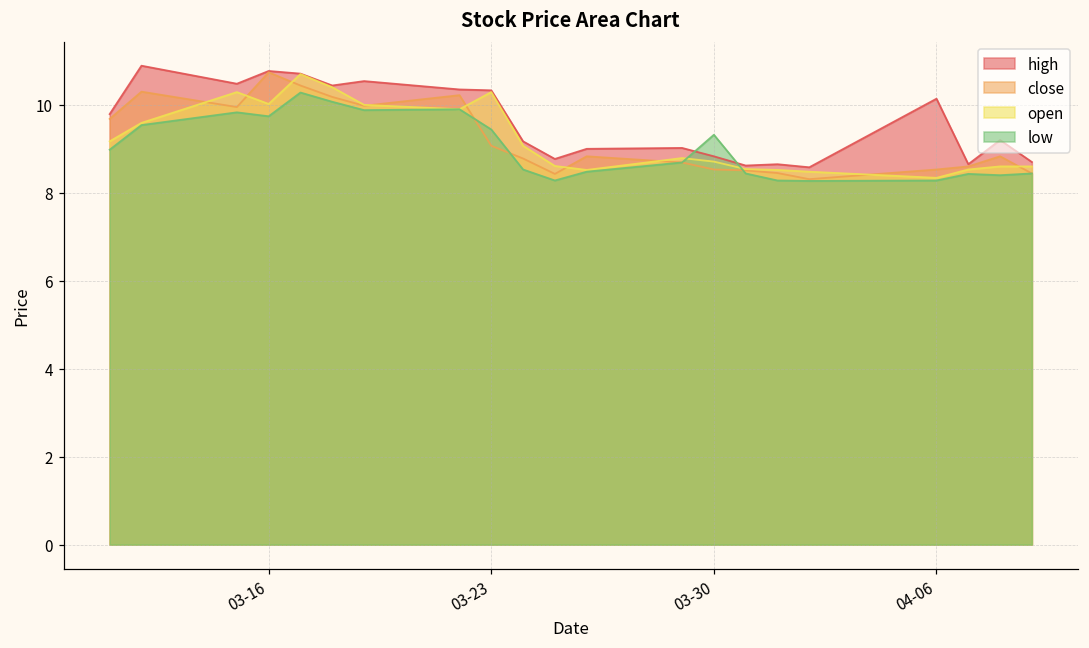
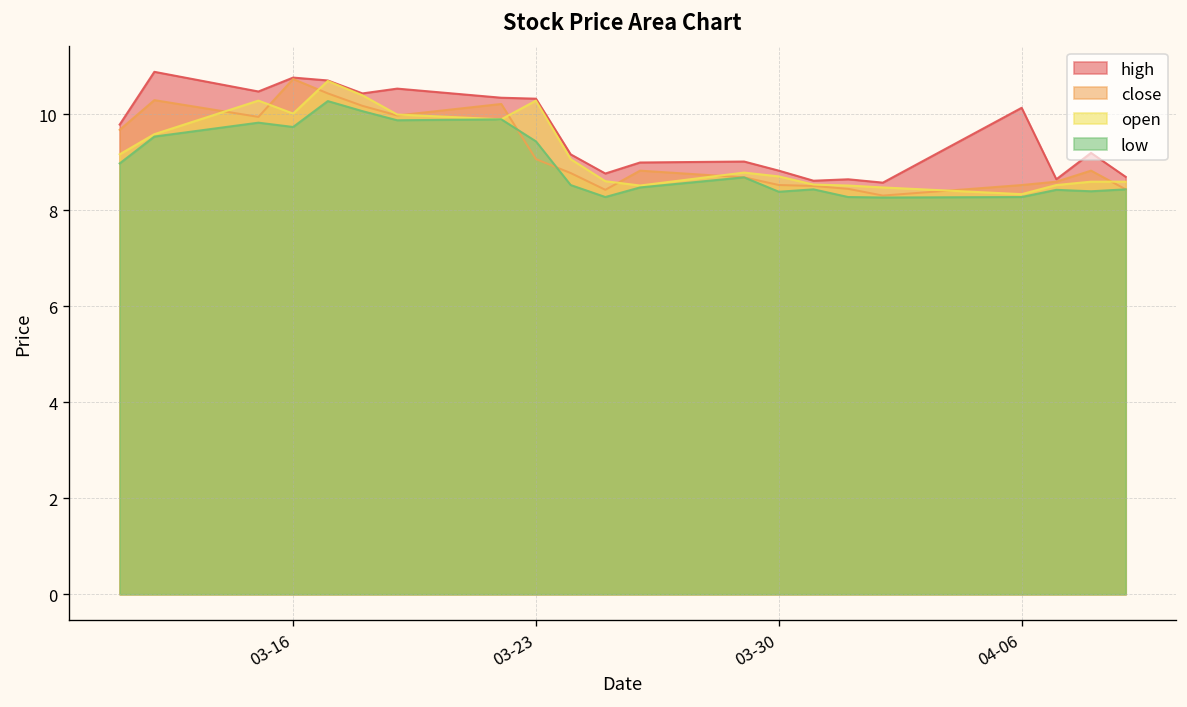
low, 03-30: 9.3 -> 8.4
